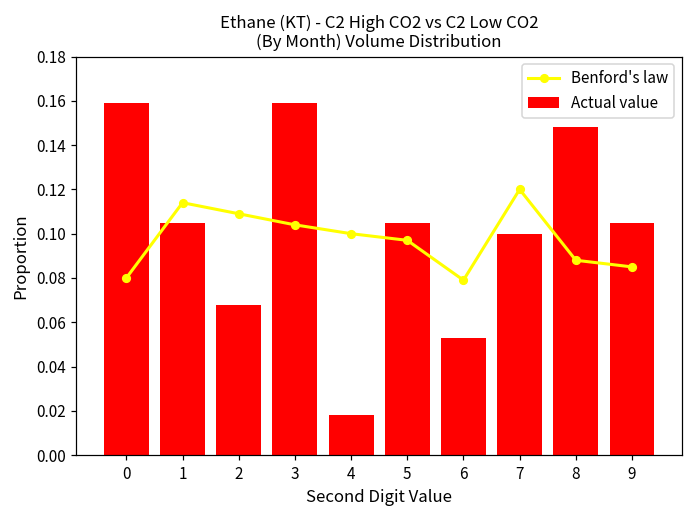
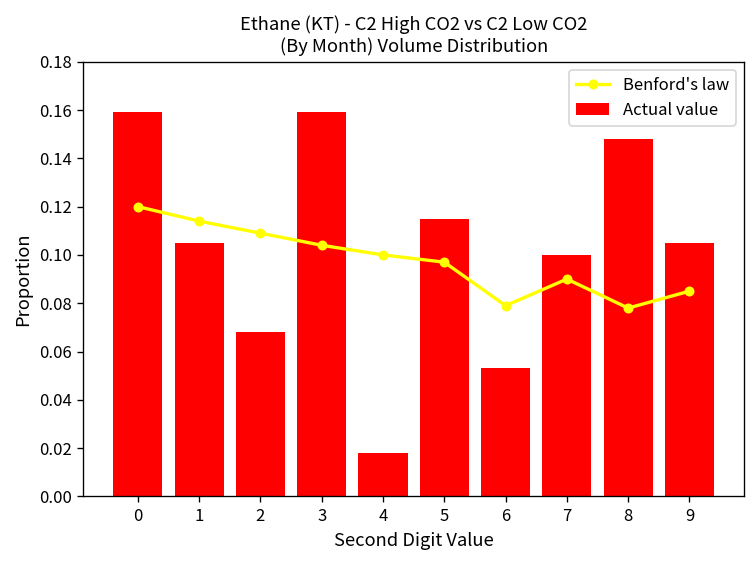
Benford's law, 0: 0.08 -> 0.12
Actual value, 5: 0.105 -> 0.115
Benford's law, 7: 0.12 -> 0.09
Benford's law, 8: 0.088 -> 0.078
